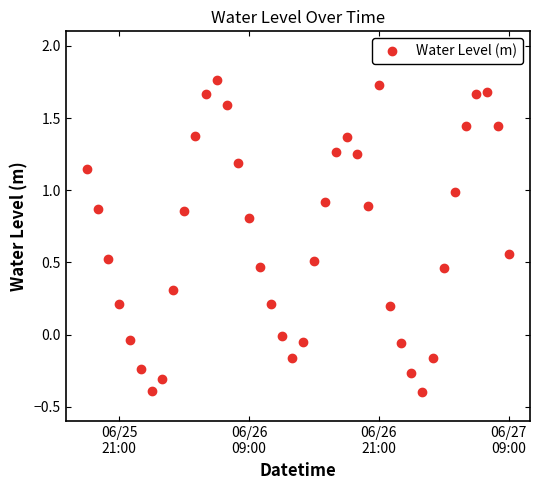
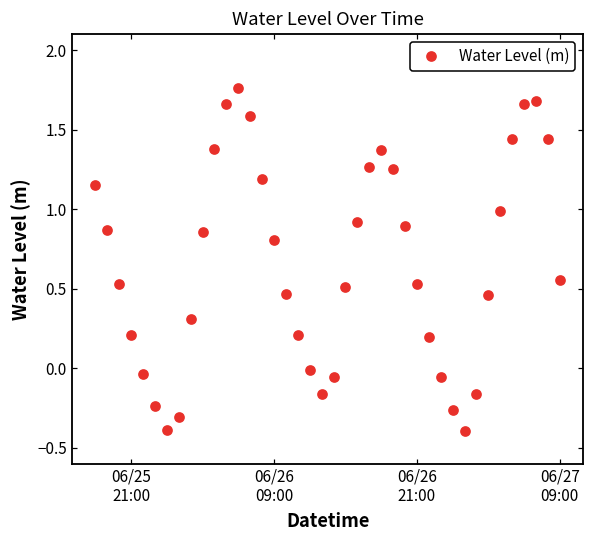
06/26 21:00: 1.73 -> 0.53
